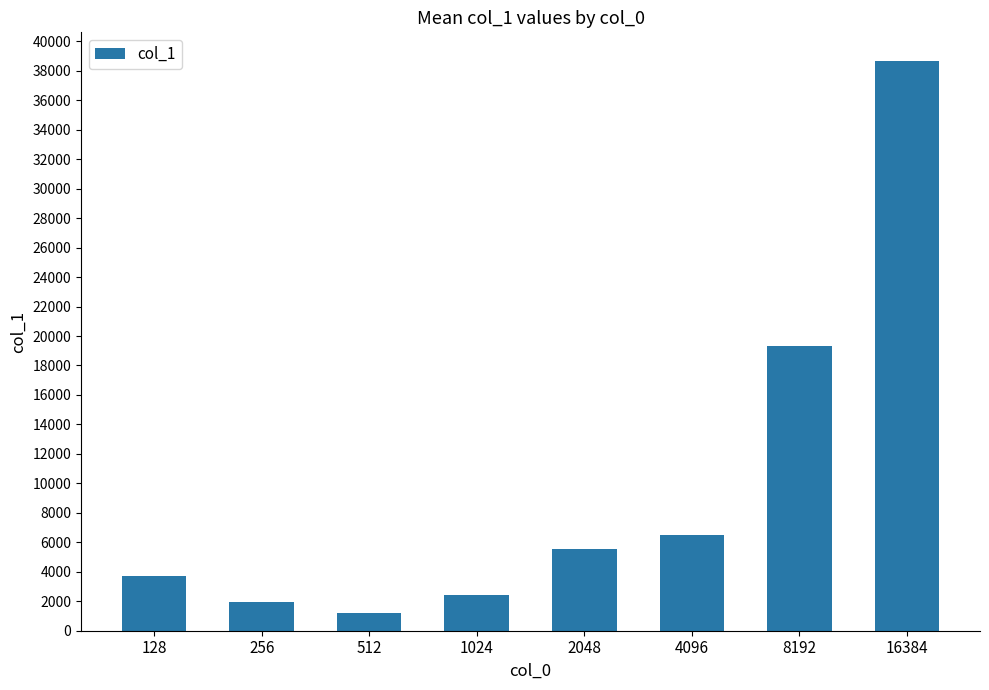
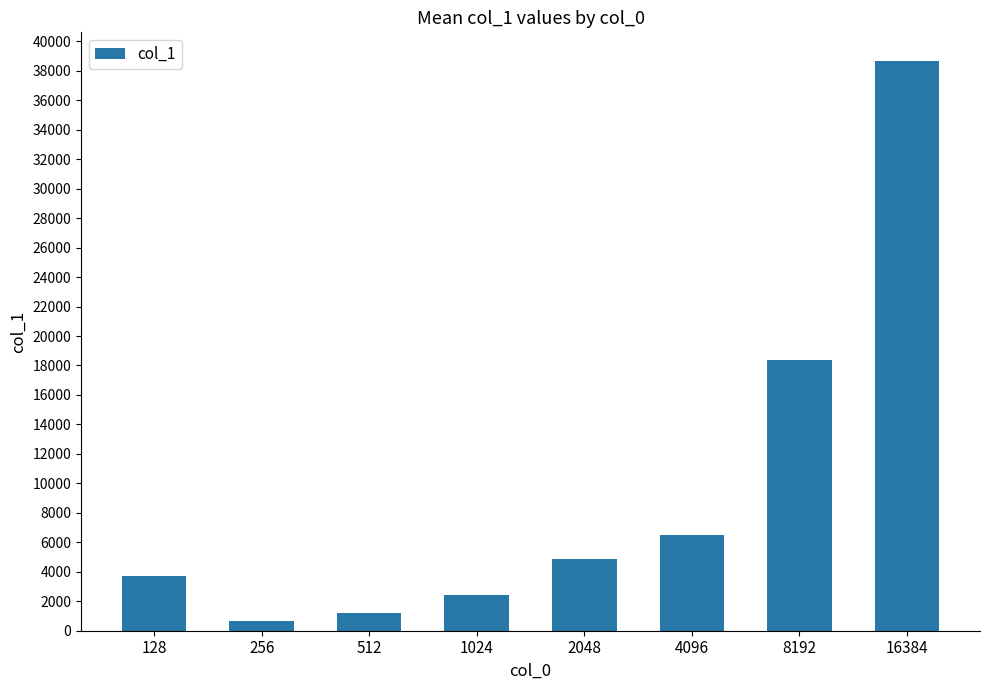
256: 2000 -> 600
2048: 5500 -> 4800
8192: 19400 -> 18300
